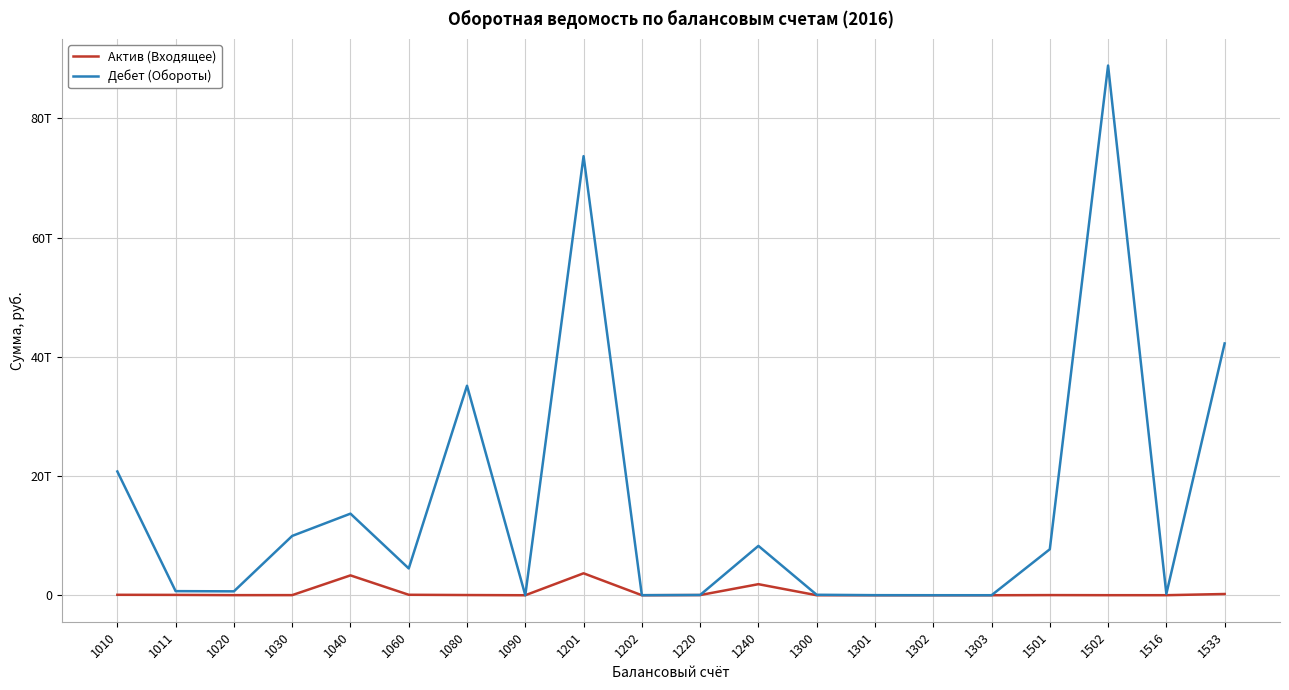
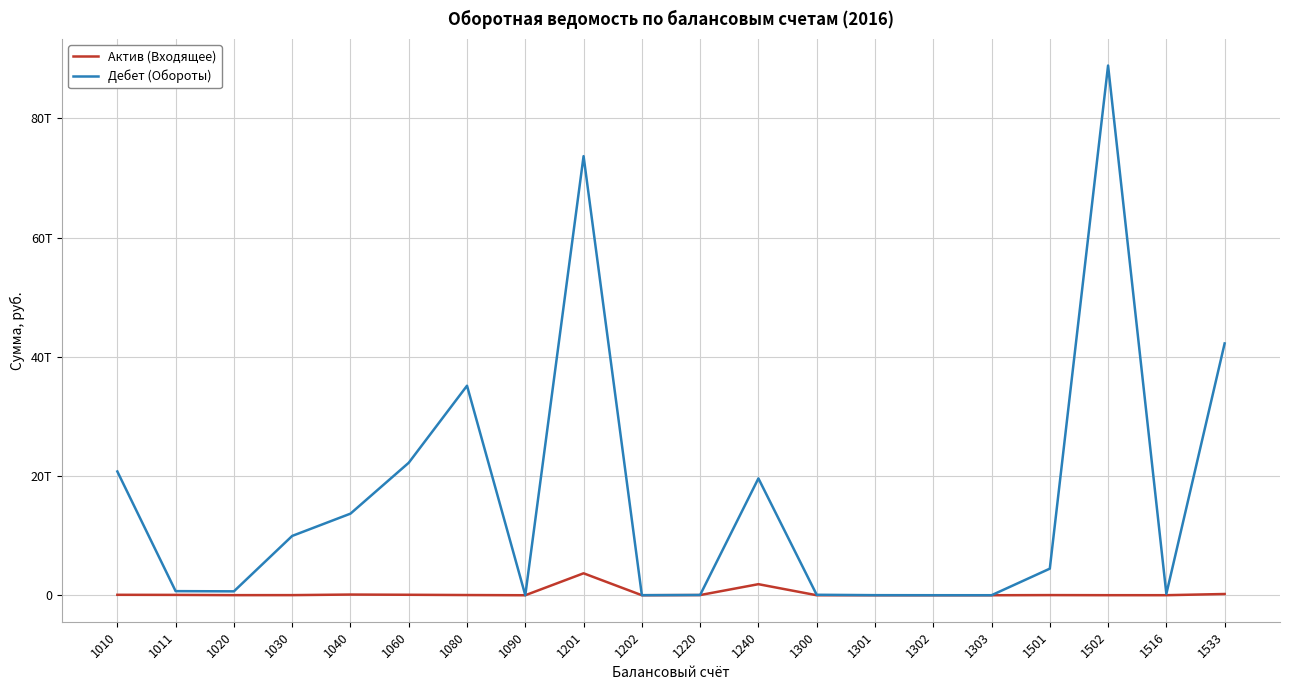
Актив (Входящее), 1040: 3T -> 0T
Дебет (Обороты), 1060: 4T -> 22T
Дебет (Обороты), 1240: 8T -> 20T
Дебет (Обороты), 1501: 8T -> 4T
